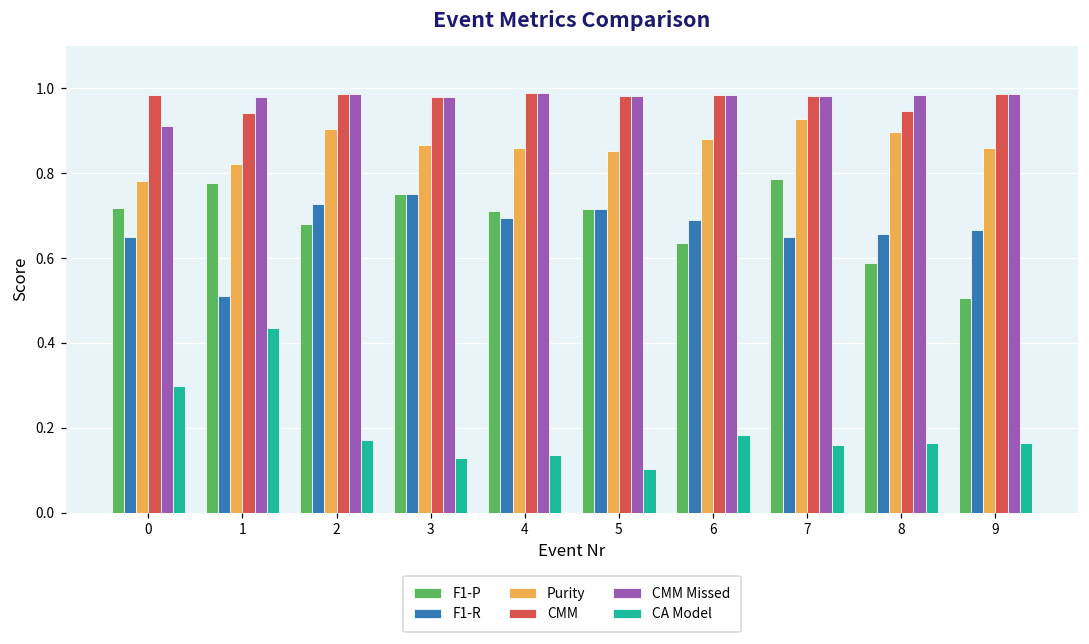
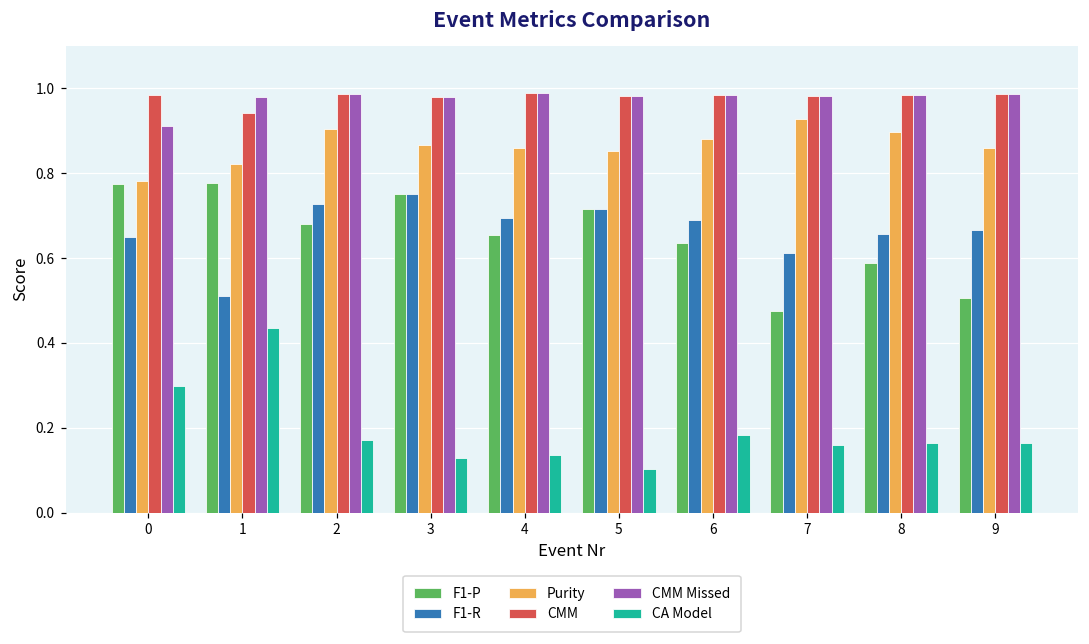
F1-P, 0: 0.72 -> 0.77
F1-P, 4: 0.71 -> 0.65
F1-P, 7: 0.79 -> 0.48
F1-R, 7: 0.65 -> 0.61
CMM, 8: 0.95 -> 0.98
